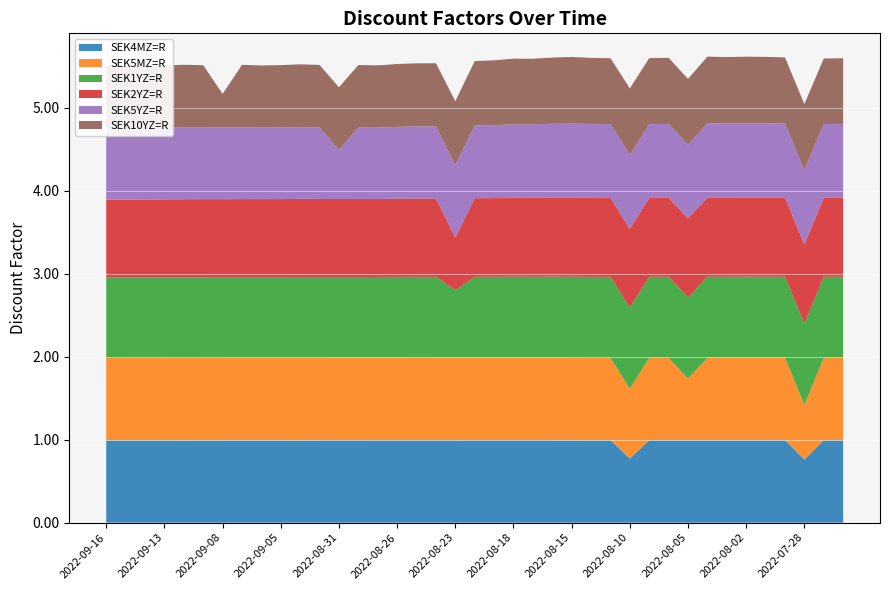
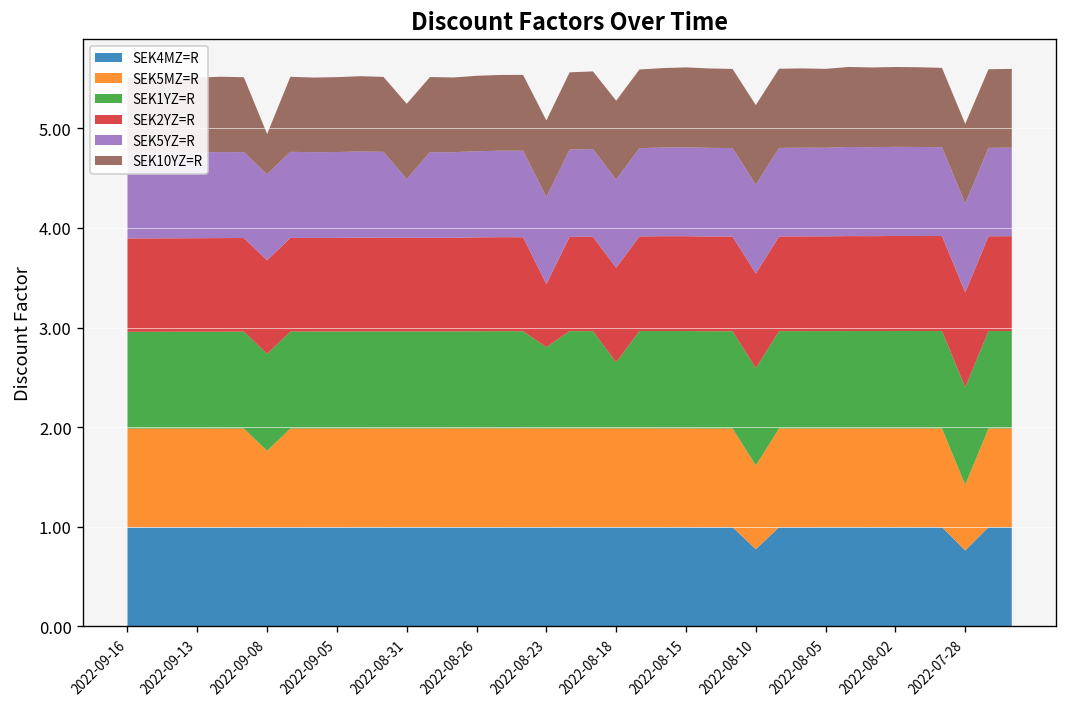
SEK5MZ=R, 2022-09-08: 1.0 -> 0.8
SEK1YZ=R, 2022-08-18: 1.0 -> 0.7
SEK5MZ=R, 2022-08-05: 0.7 -> 1.0
